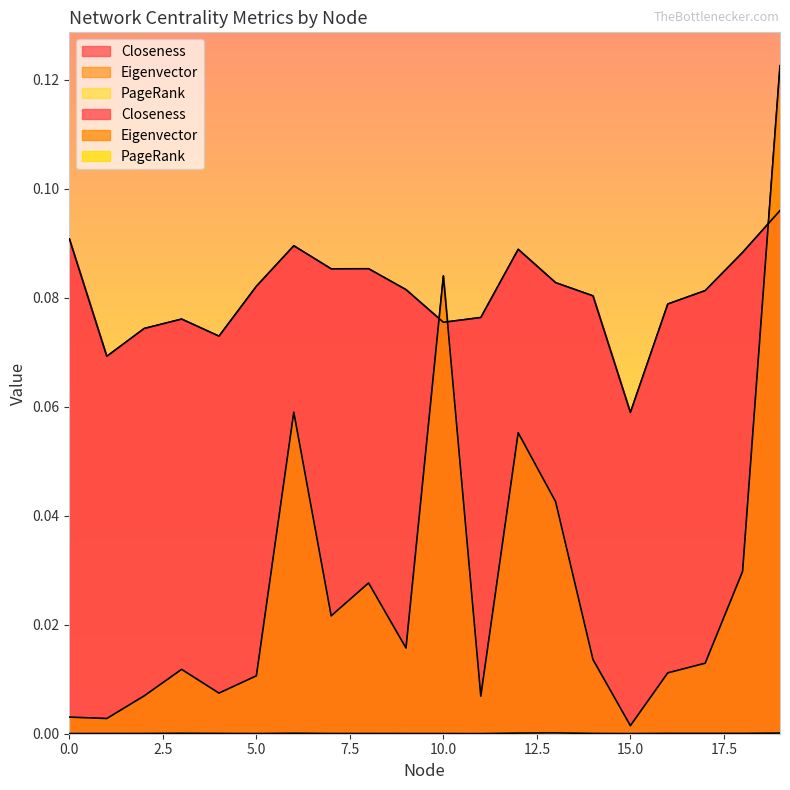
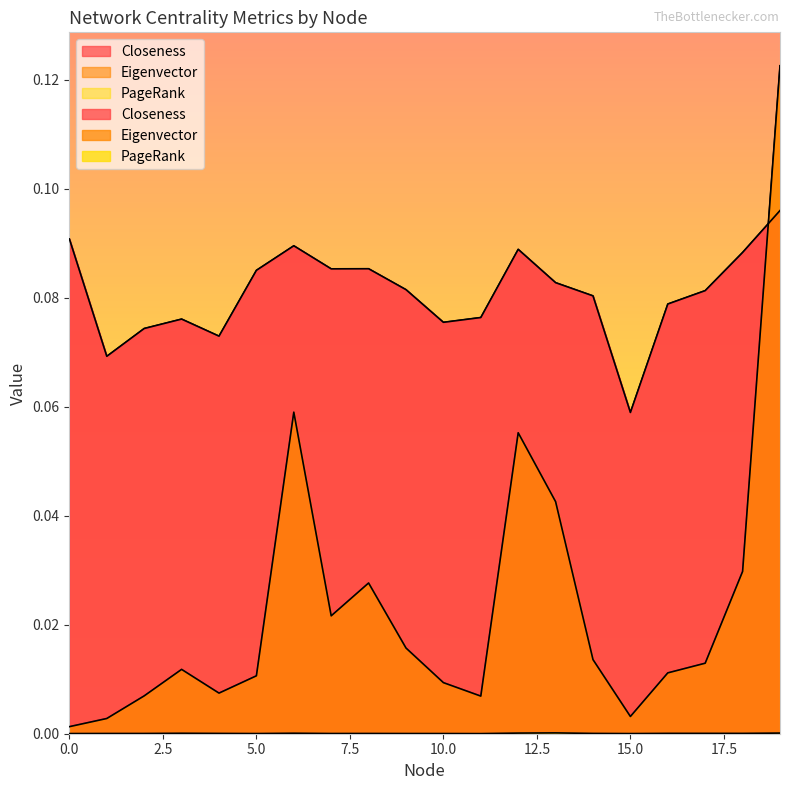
Eigenvector, 0.0: 0.003 -> 0.001
Closeness, 5.0: 0.082 -> 0.085
Eigenvector, 10.0: 0.084 -> 0.009
Eigenvector, 15.0: 0.001 -> 0.003
